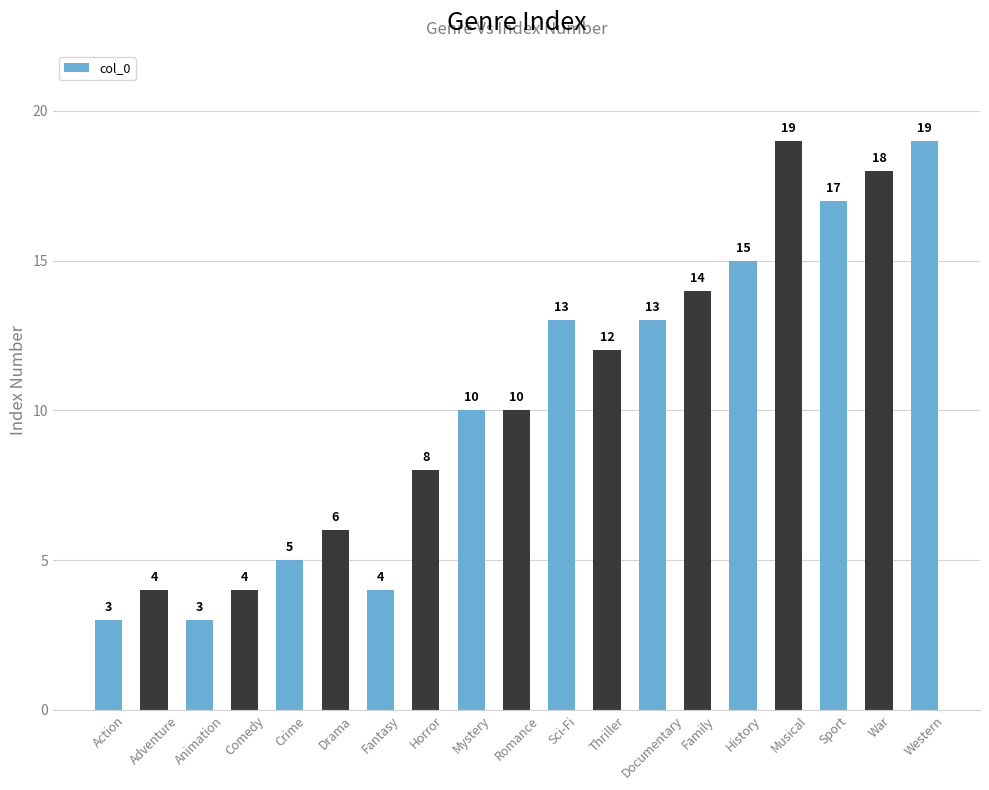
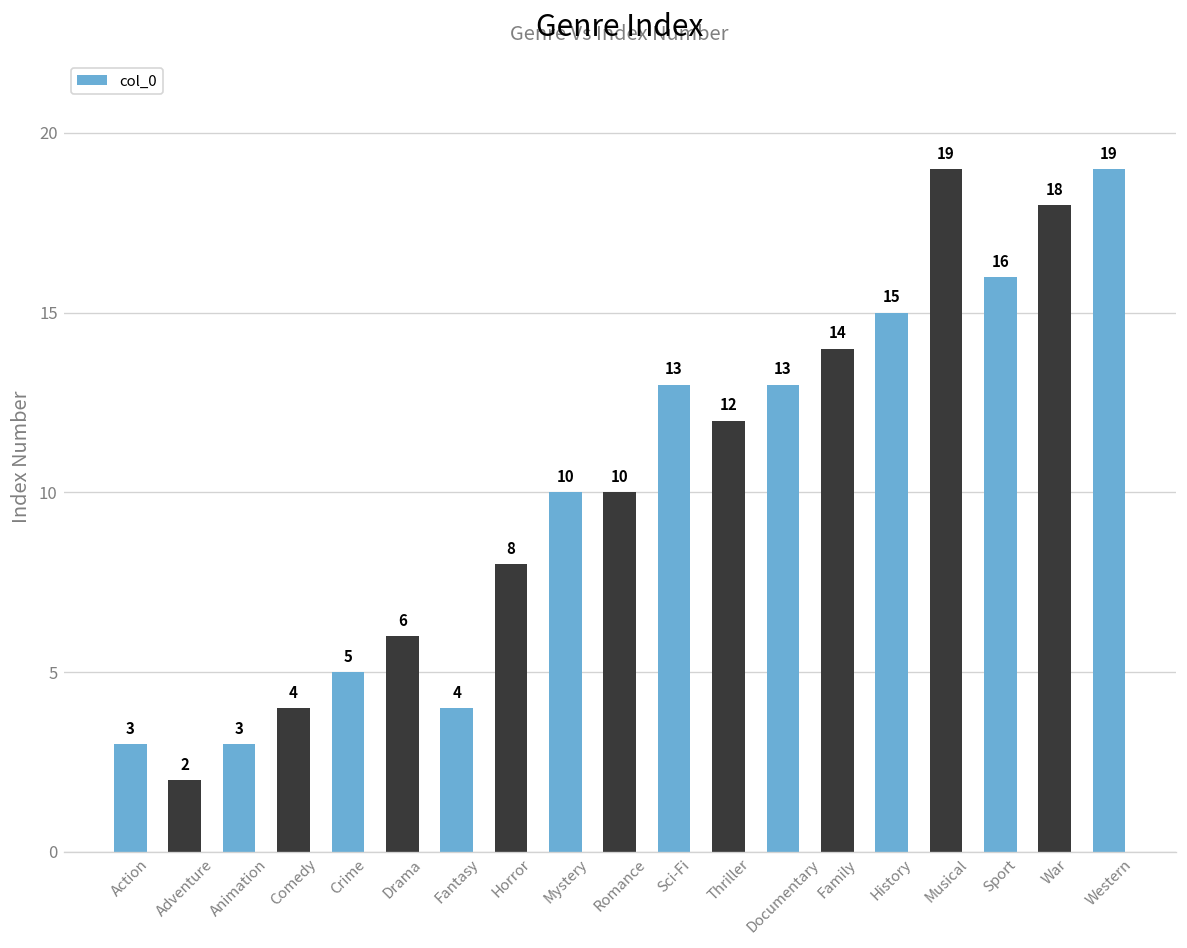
Adventure: 4 -> 2
Sport: 17 -> 16
